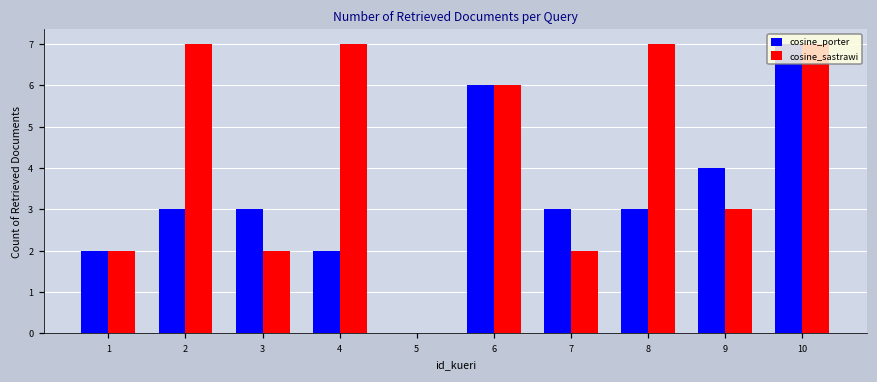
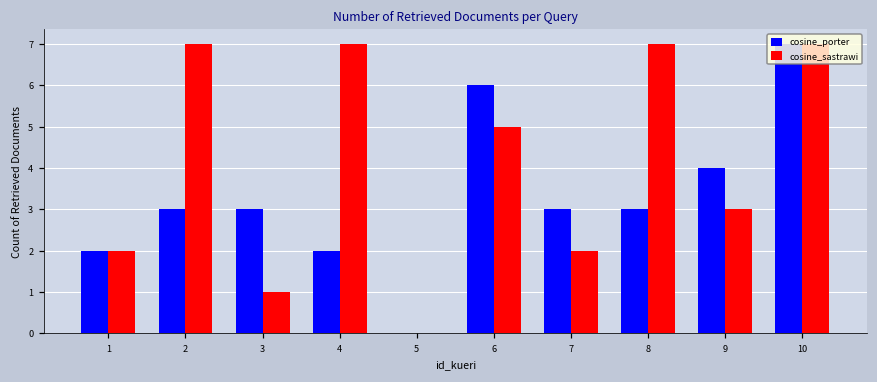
cosine_sastrawi, 3: 2 -> 1
cosine_sastrawi, 6: 6 -> 5
